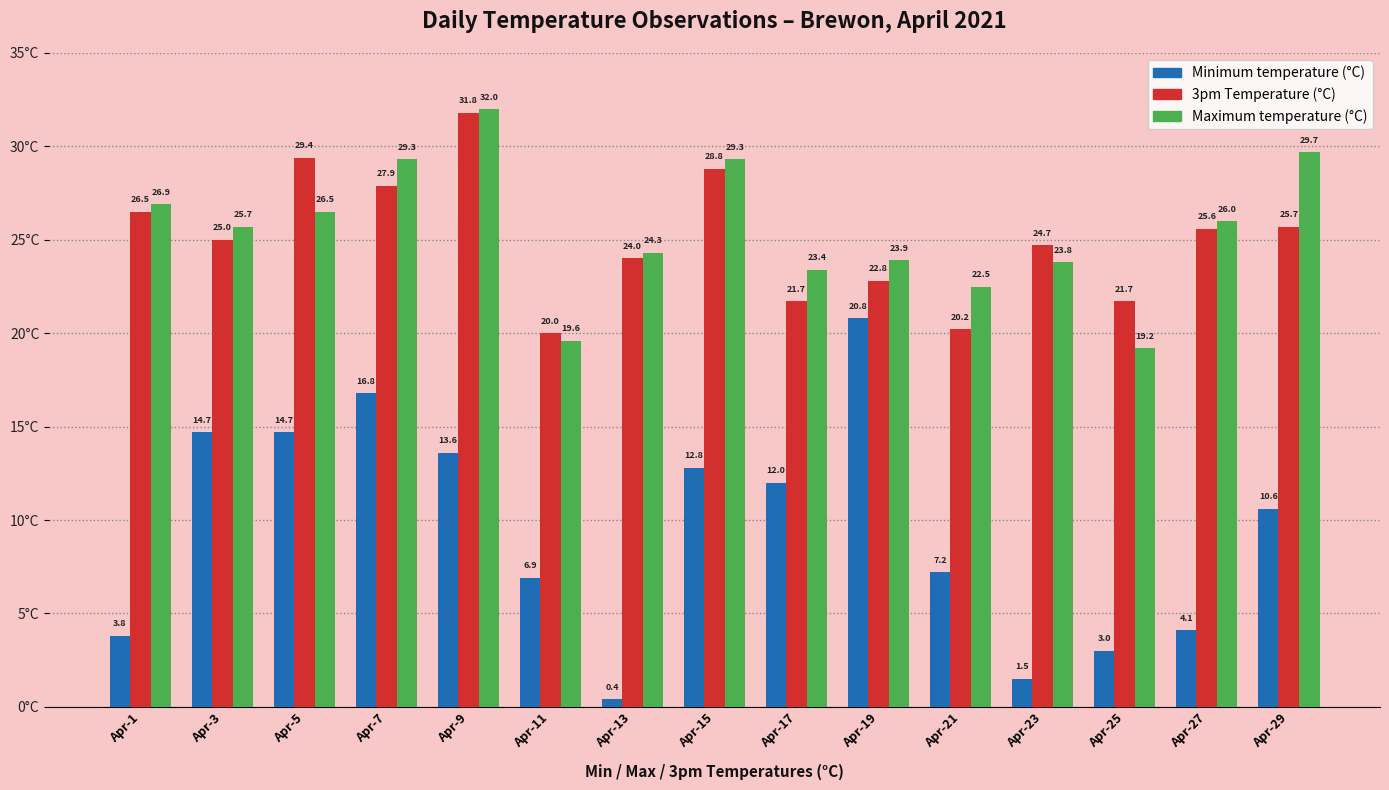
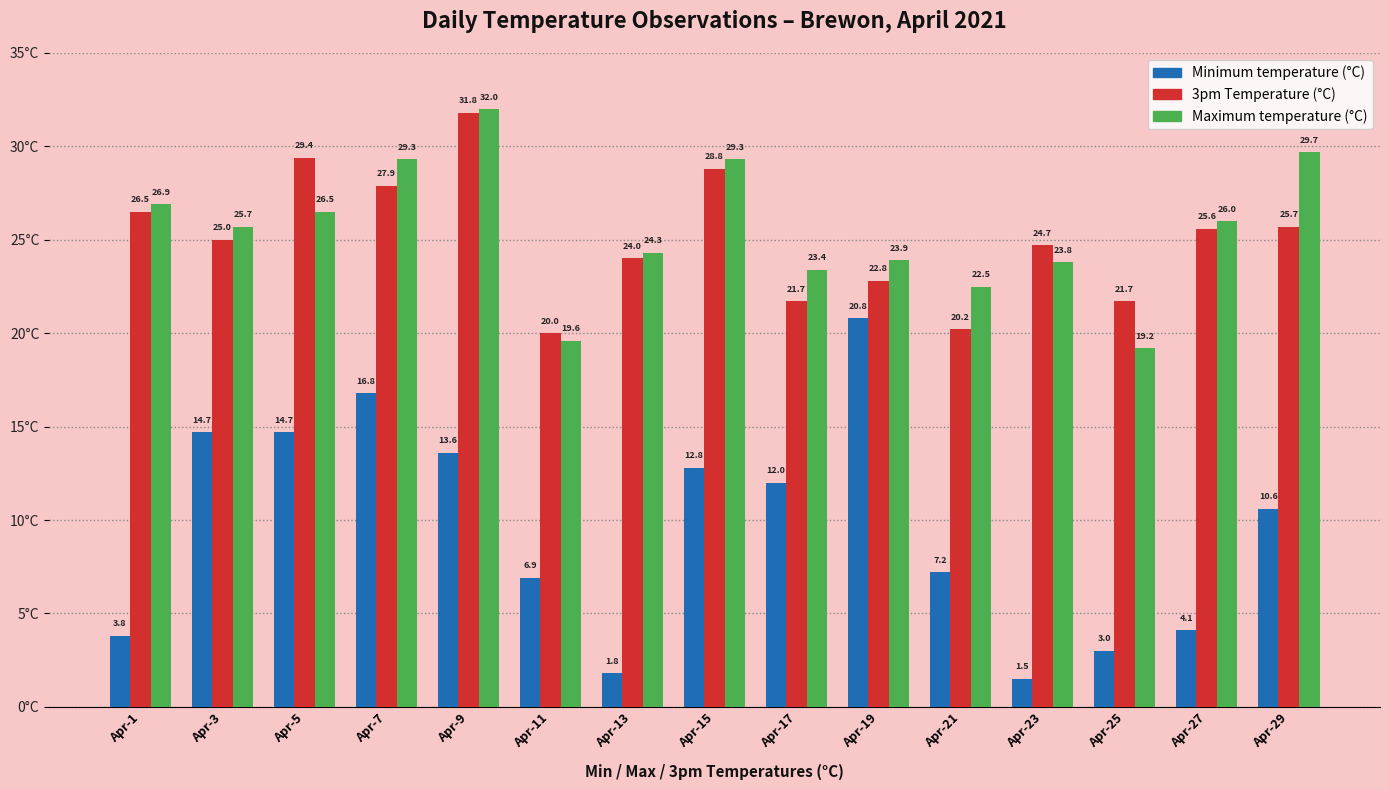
Minimum temperature (°C), Apr-13: 0.4 -> 1.8
